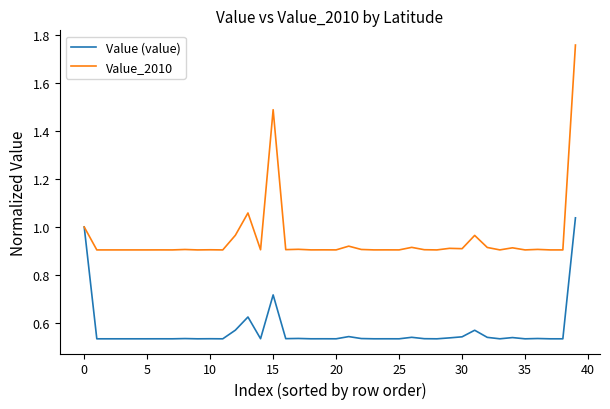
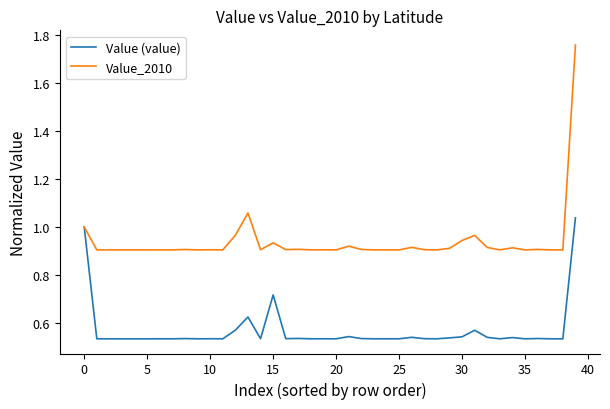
Value_2010, 15: 1.49 -> 0.93
Value_2010, 30: 0.91 -> 0.94
